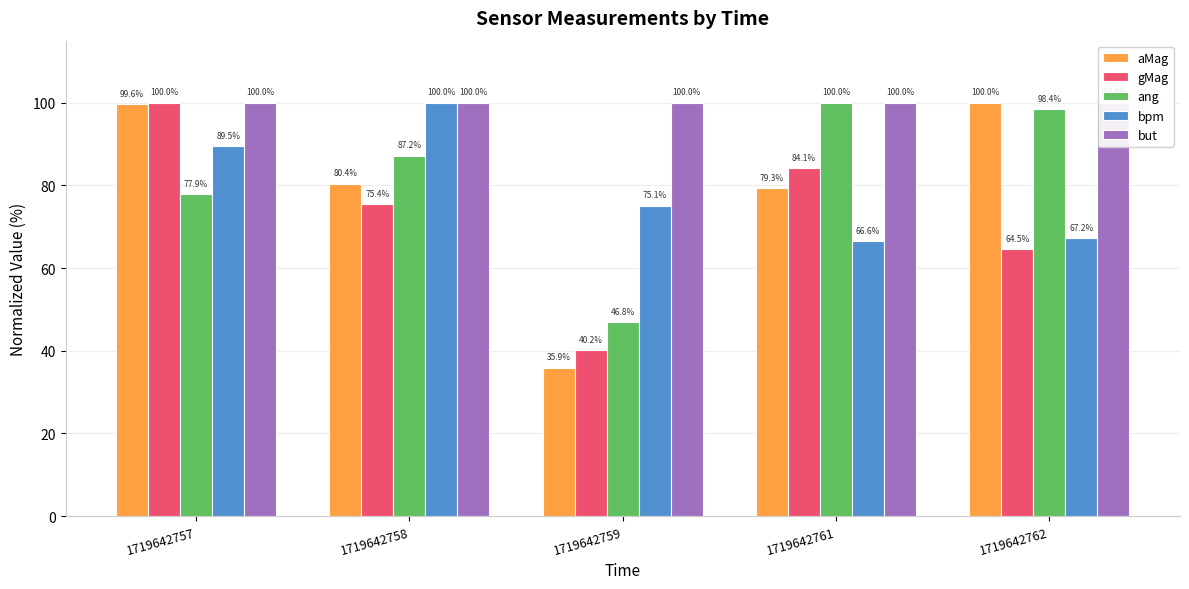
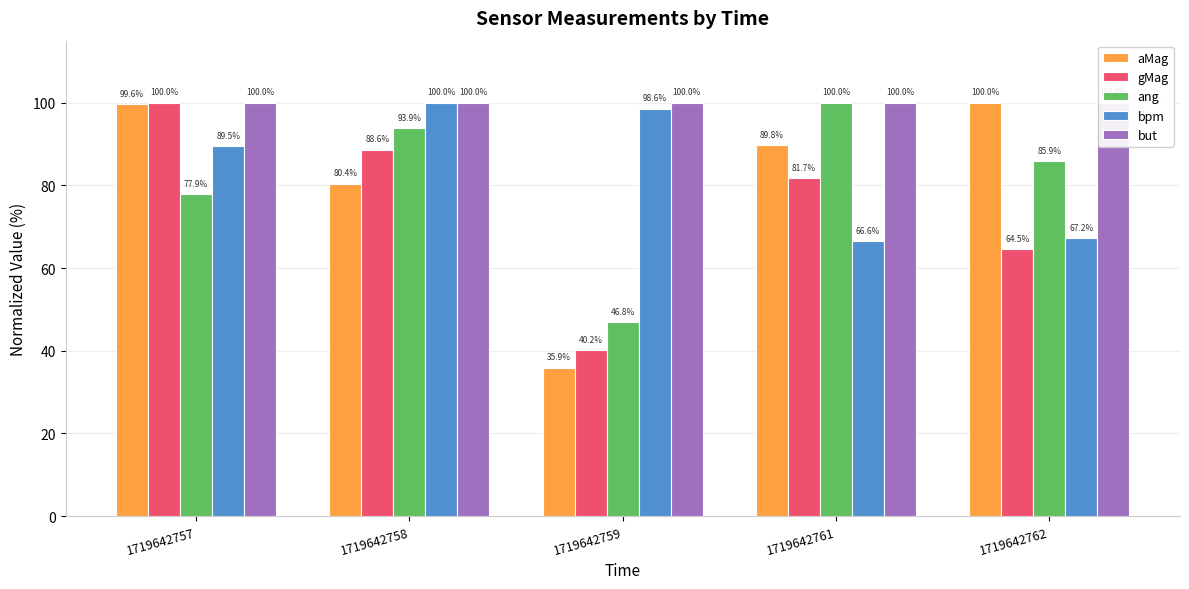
gMag, 1719642758: 75.4% -> 88.6%
ang, 1719642758: 87.2% -> 93.9%
bpm, 1719642759: 75.1% -> 98.6%
aMag, 1719642761: 79.3% -> 89.8%
gMag, 1719642761: 84.1% -> 81.7%
ang, 1719642762: 98.4% -> 85.9%
